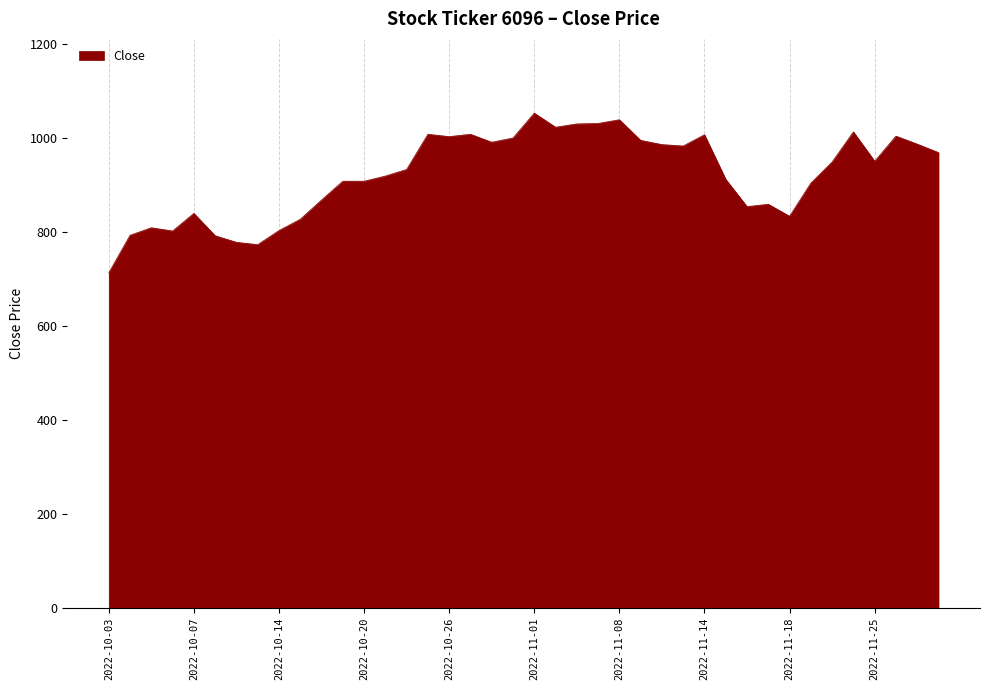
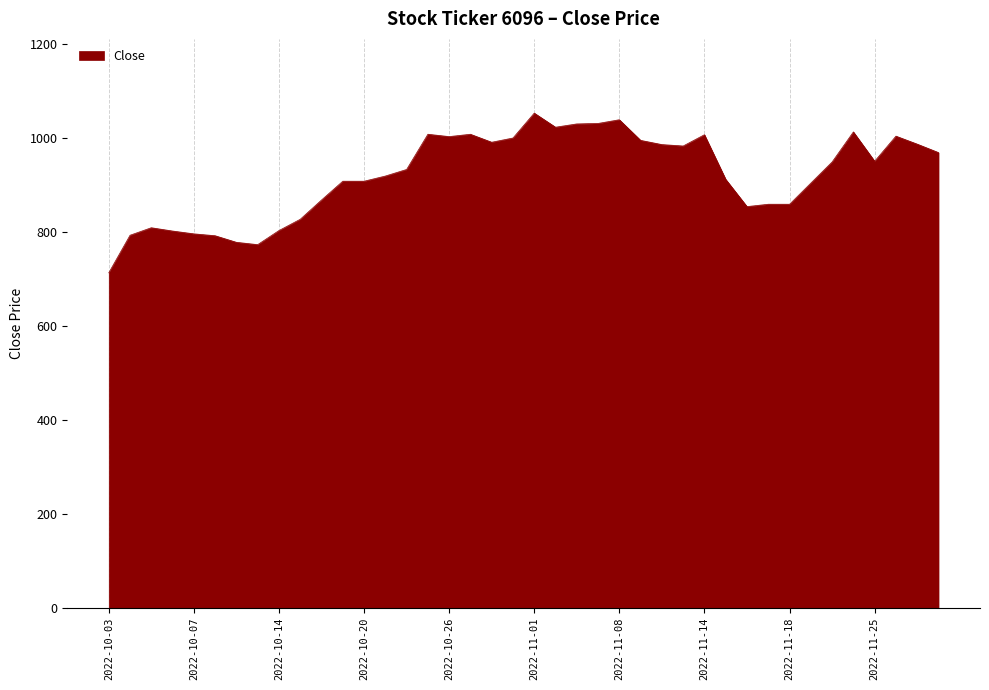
2022-10-07: 840 -> 800
2022-11-18: 830 -> 860
